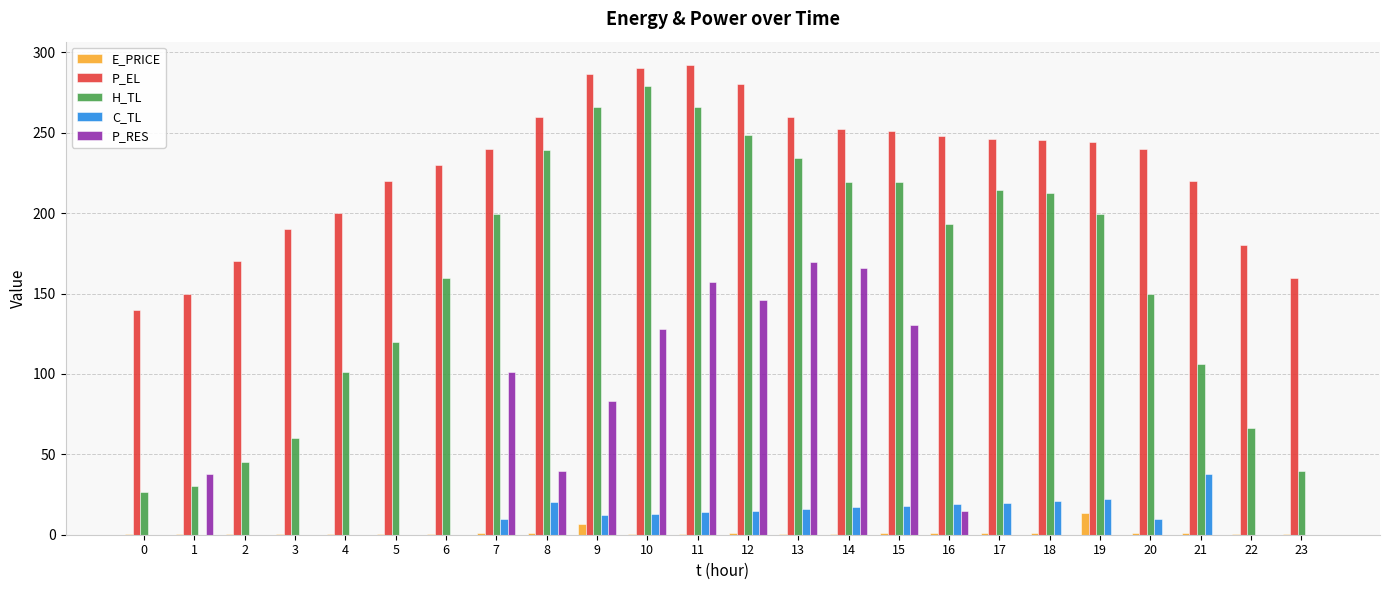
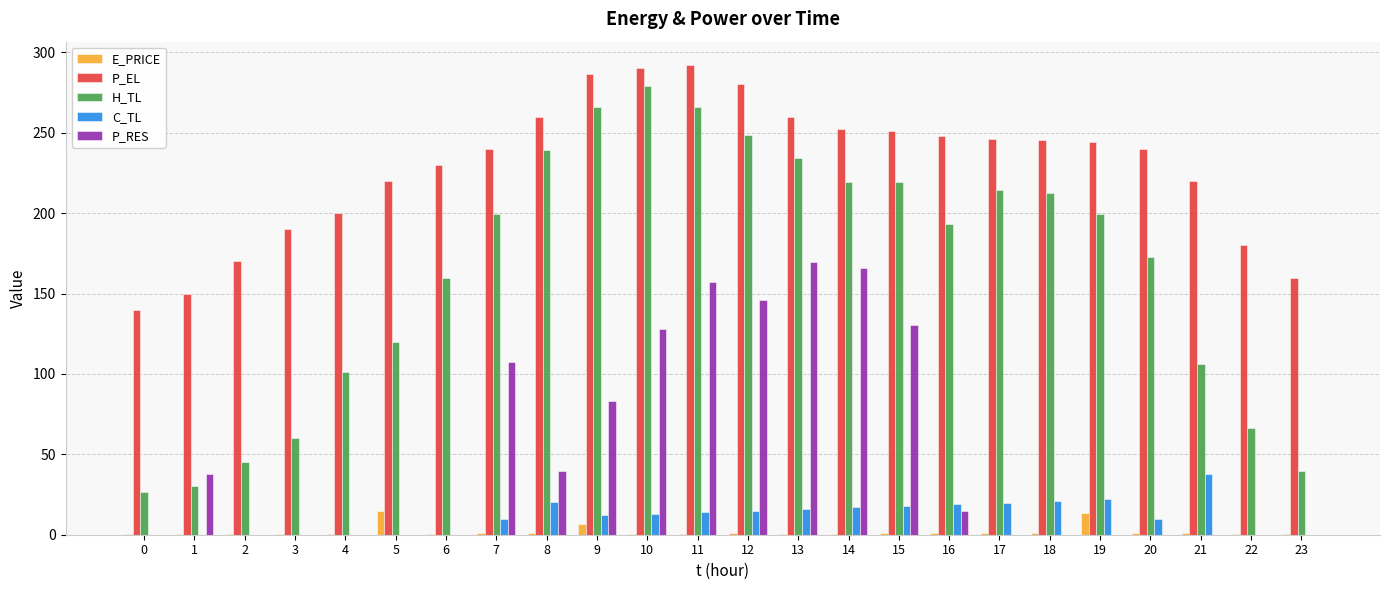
E_PRICE, 5: 0 -> 15
P_RES, 7: 101 -> 107
H_TL, 20: 150 -> 173
